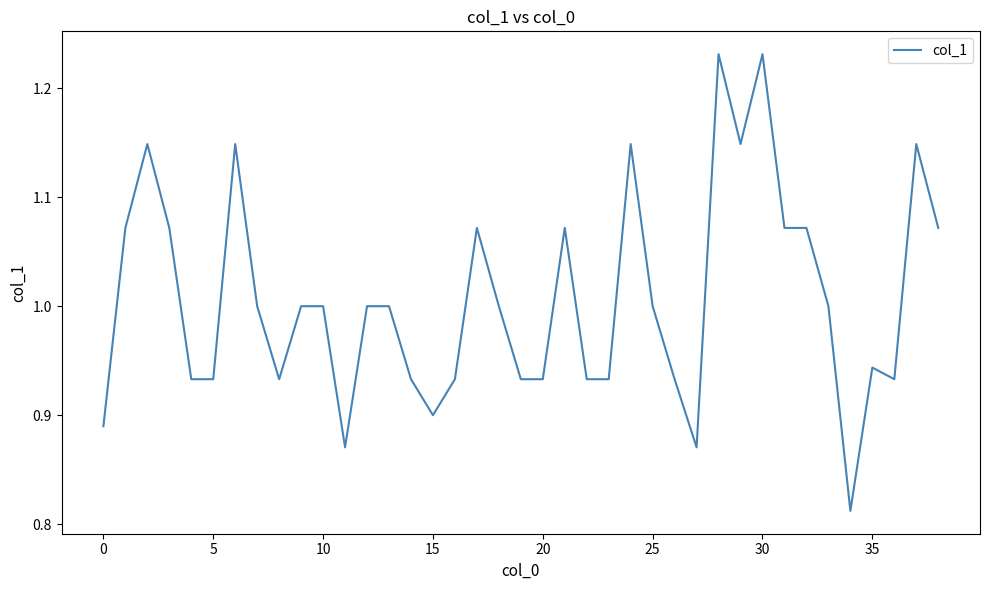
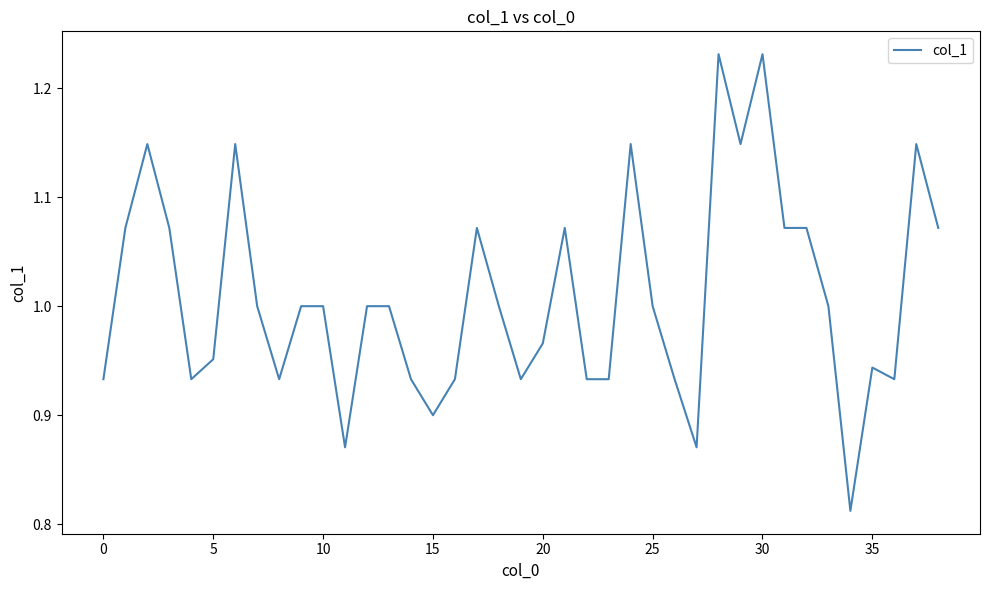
0: 0.890 -> 0.933
5: 0.933 -> 0.951
20: 0.933 -> 0.966
